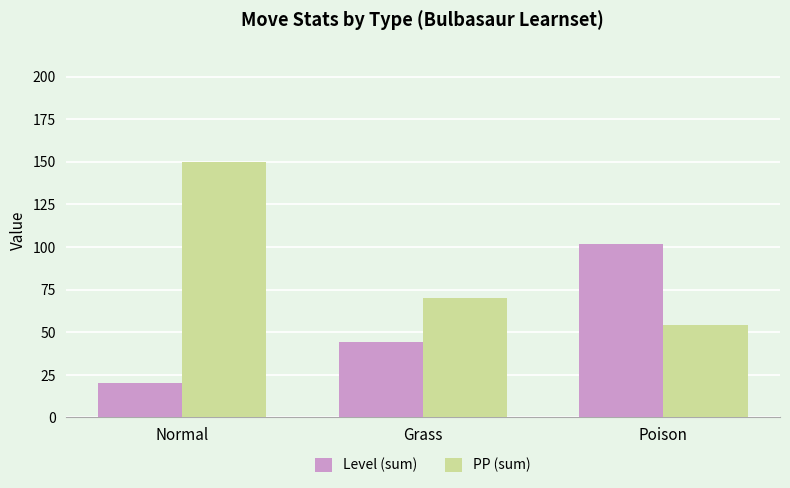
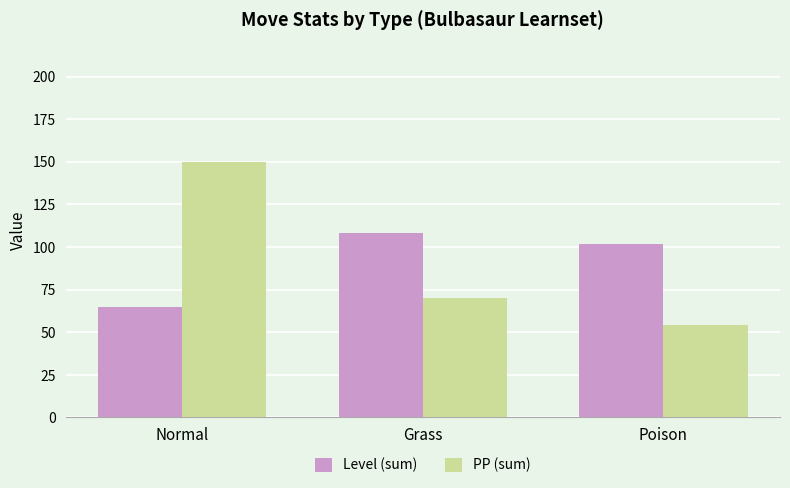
Level (sum), Normal: 20 -> 65
Level (sum), Grass: 44 -> 108
